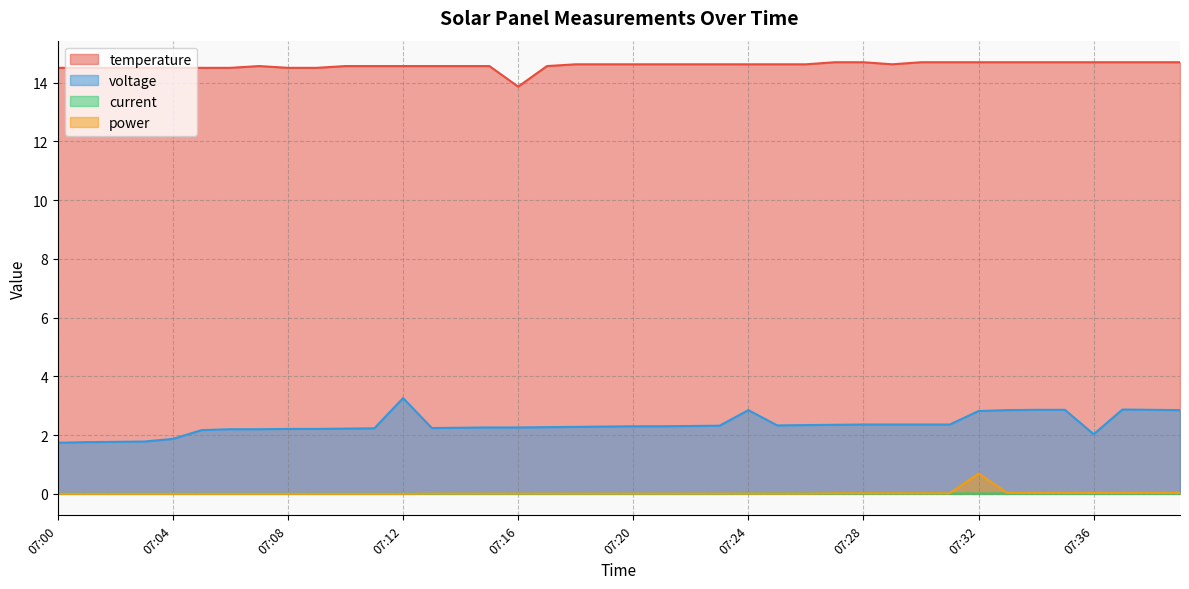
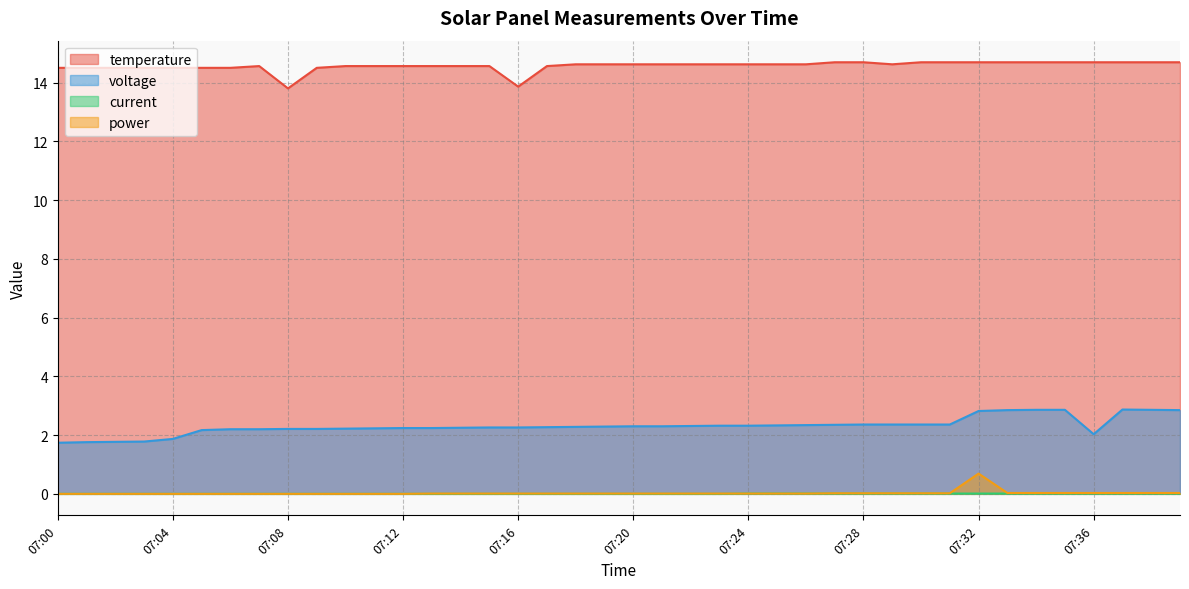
temperature, 07:08: 14.5 -> 13.8
voltage, 07:12: 3.3 -> 2.2
voltage, 07:24: 2.9 -> 2.3
